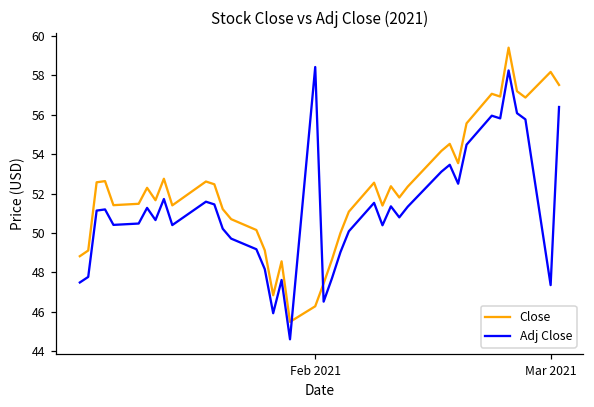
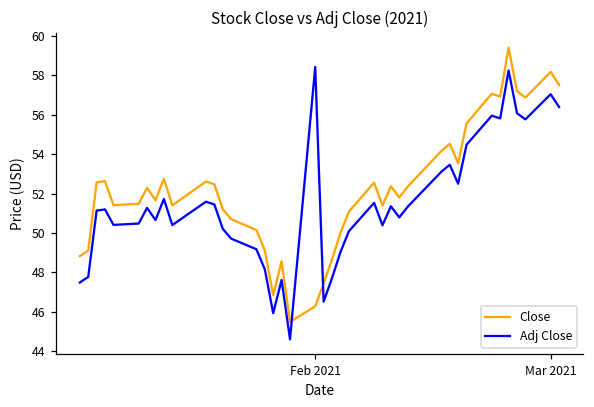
Adj Close, Mar 2021: 47.4 -> 57.0
